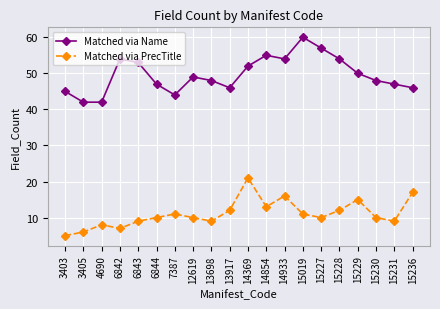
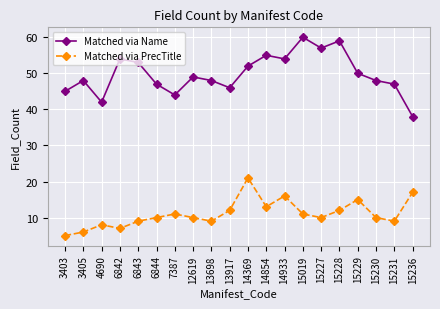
Matched via Name, 3405: 42 -> 48
Matched via Name, 15228: 54 -> 59
Matched via Name, 15236: 46 -> 38
